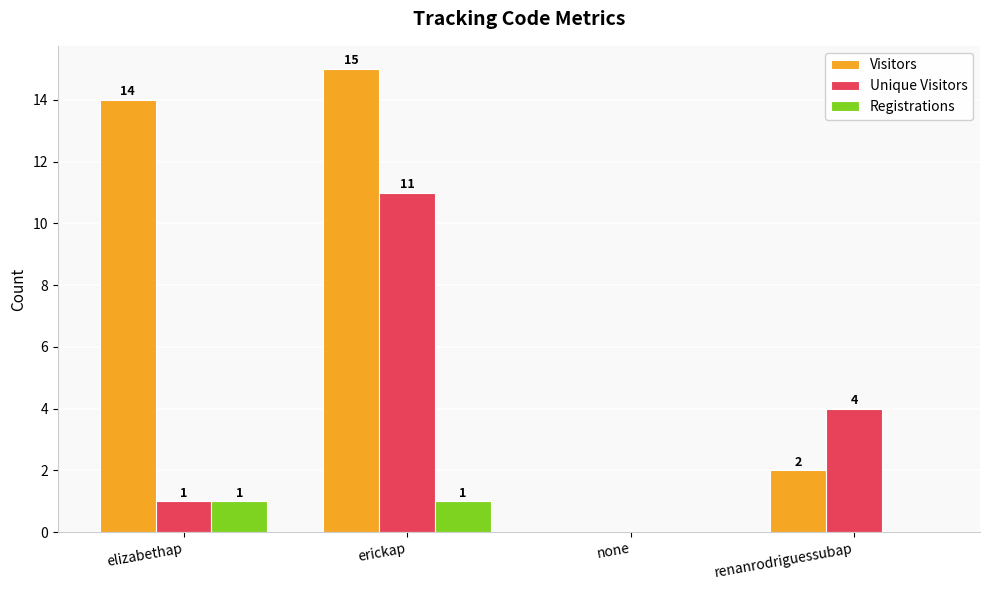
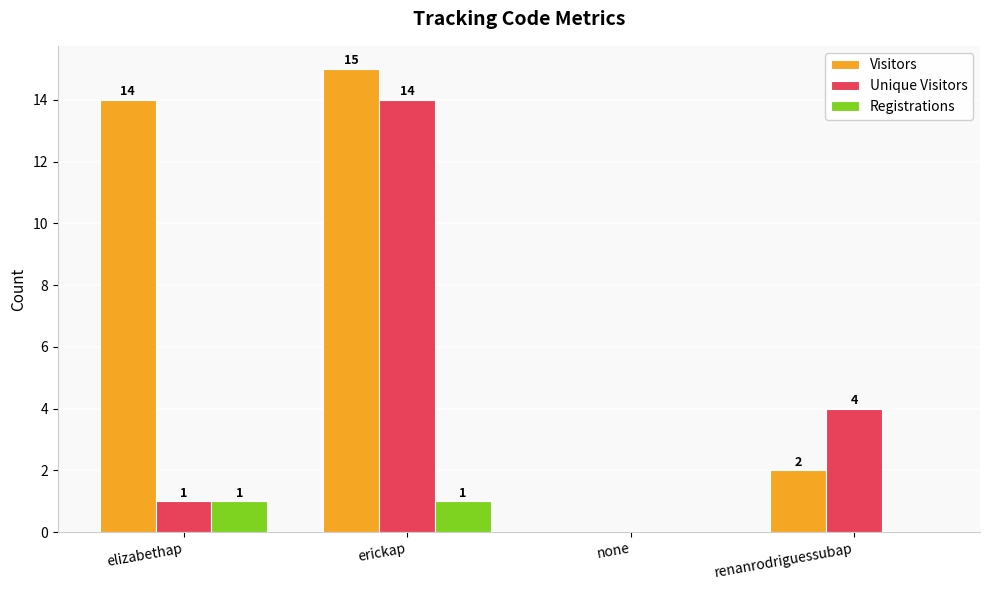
Unique Visitors, erickap: 11 -> 14
